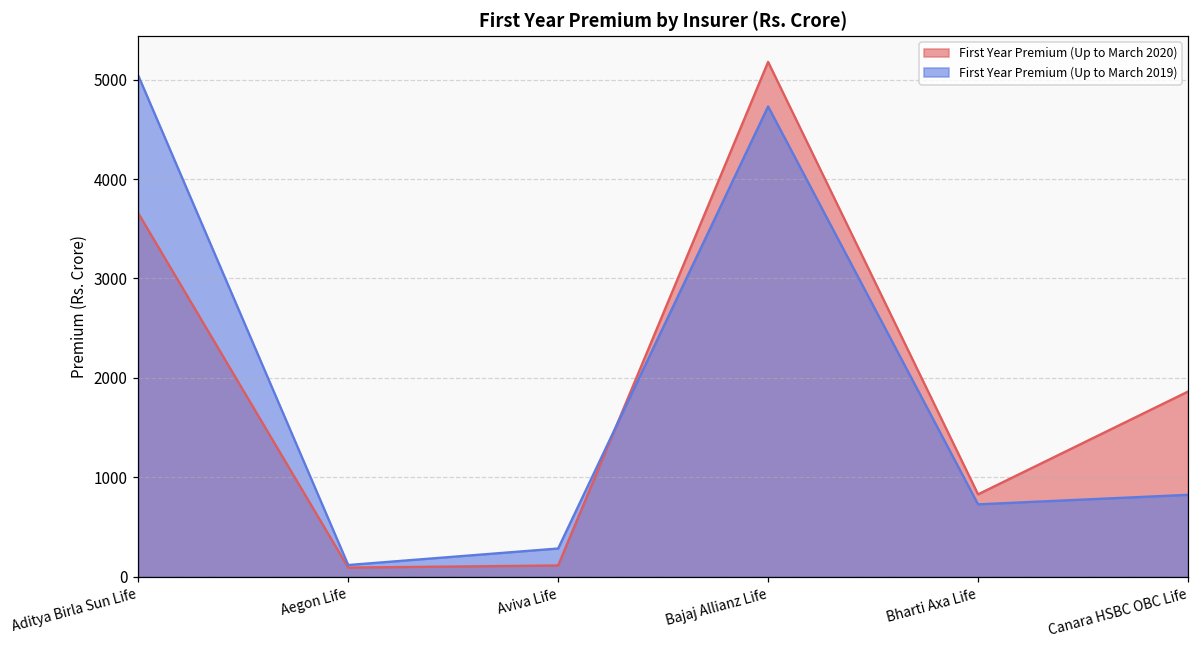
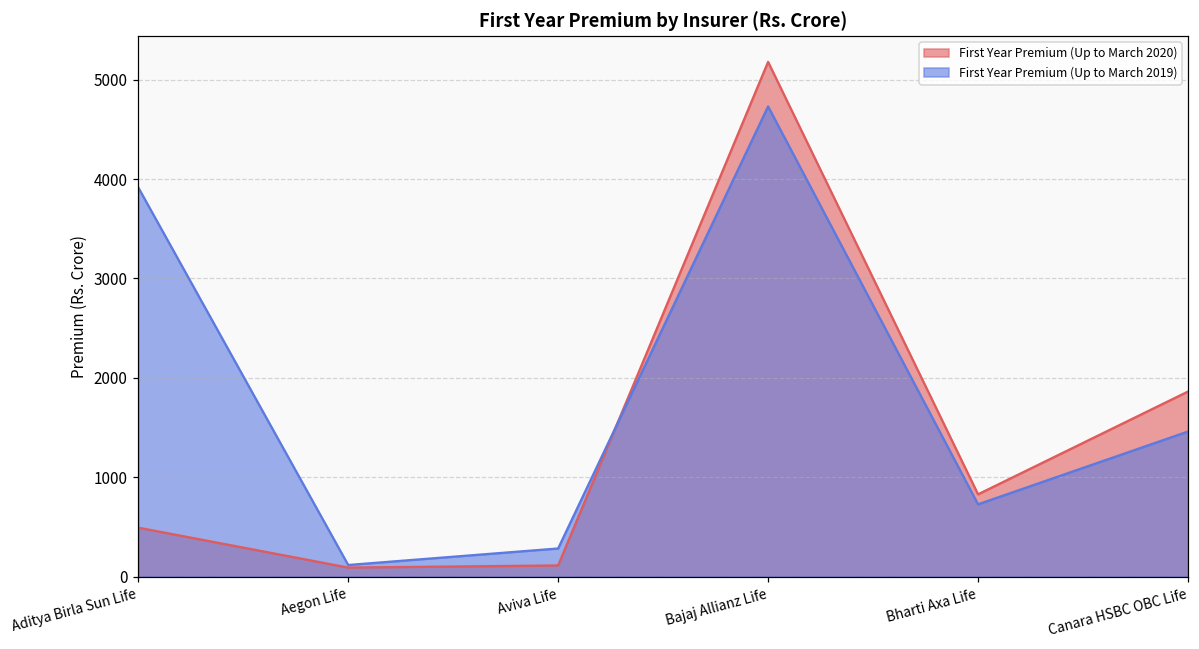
First Year Premium (Up to March 2020), Aditya Birla Sun Life: 3700 -> 500
First Year Premium (Up to March 2019), Aditya Birla Sun Life: 5000 -> 3900
First Year Premium (Up to March 2019), Canara HSBC OBC Life: 800 -> 1500
